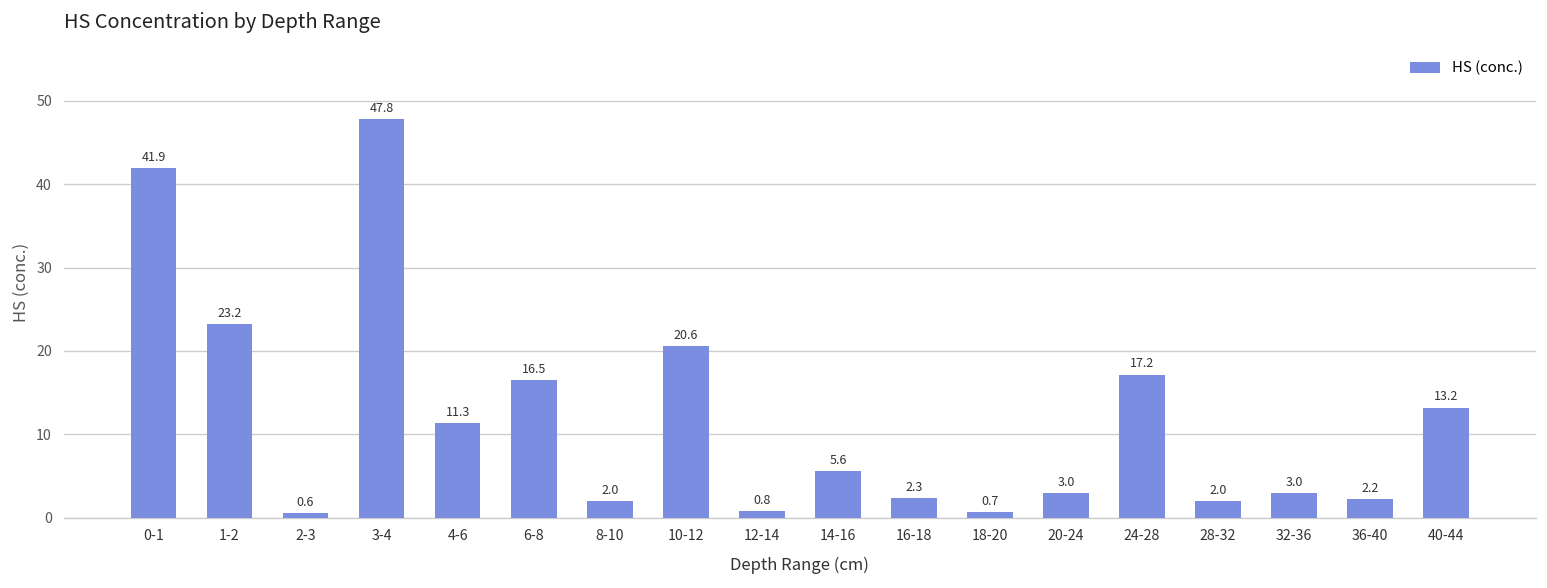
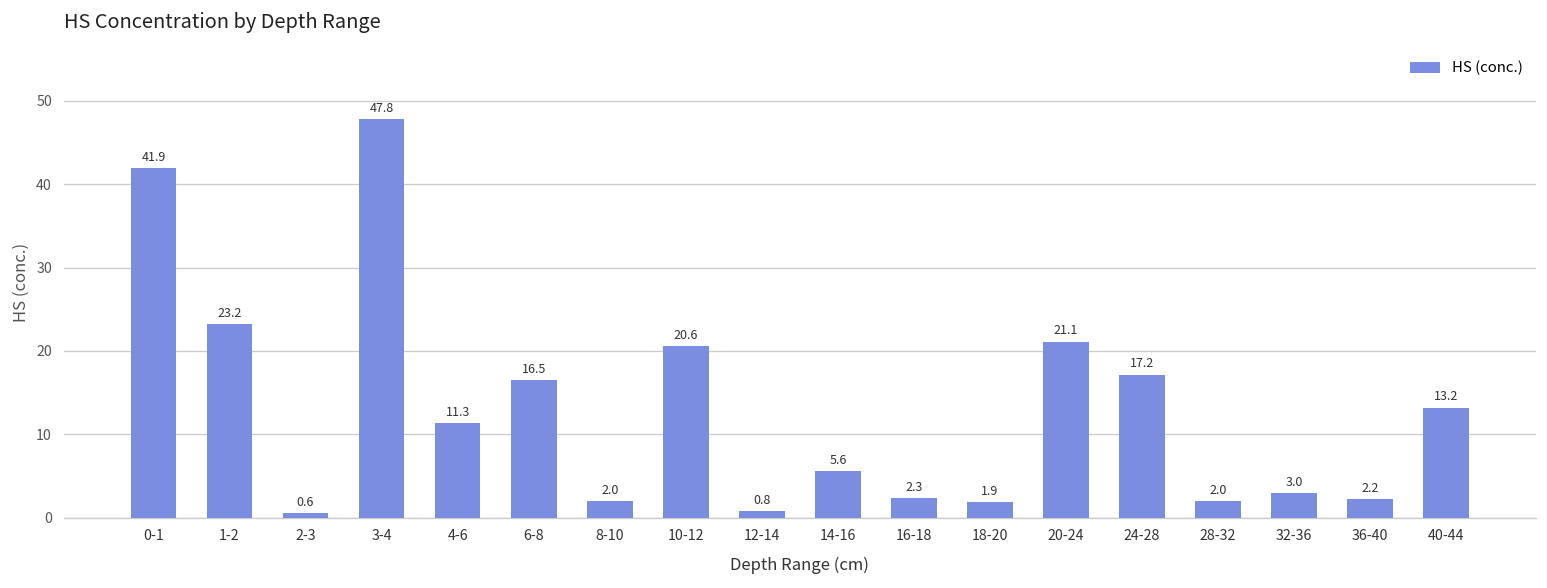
18-20: 0.7 -> 1.9
20-24: 3.0 -> 21.1
